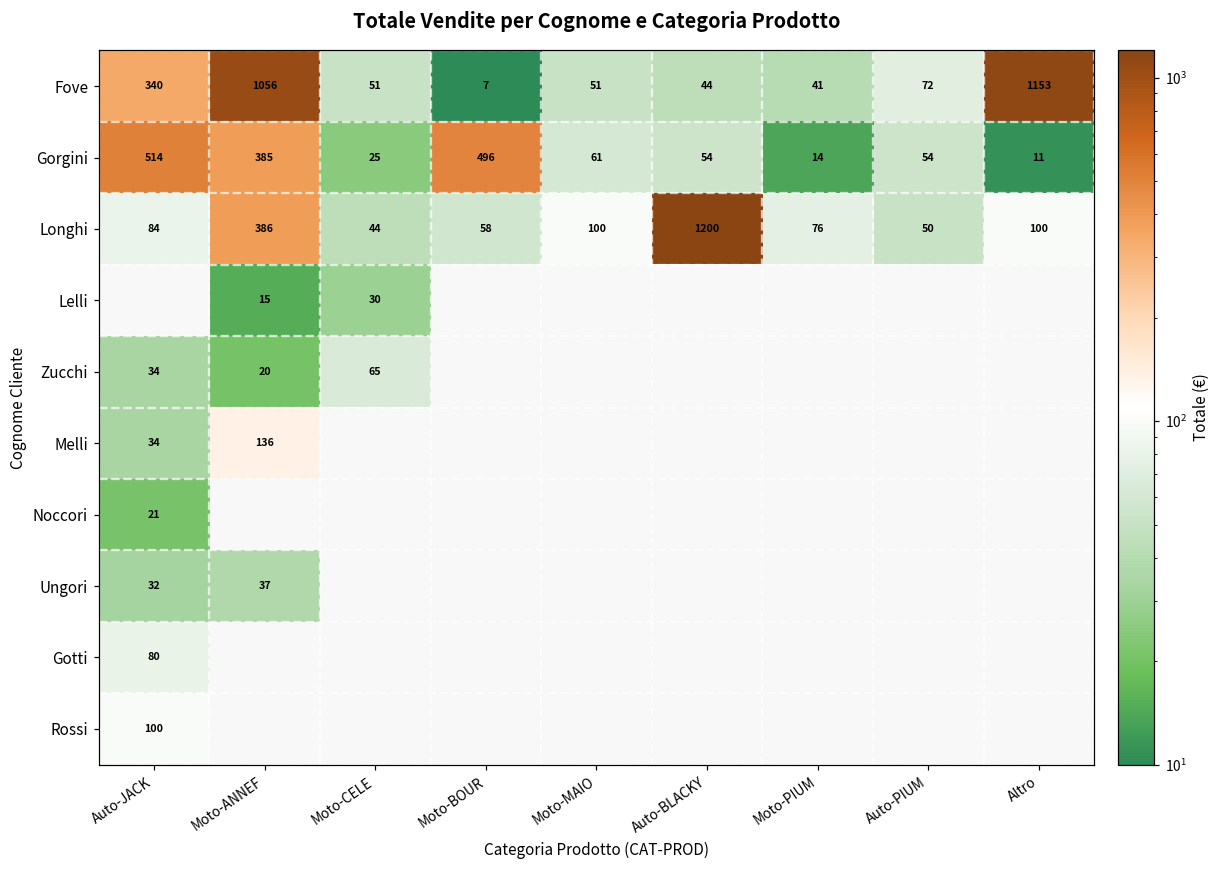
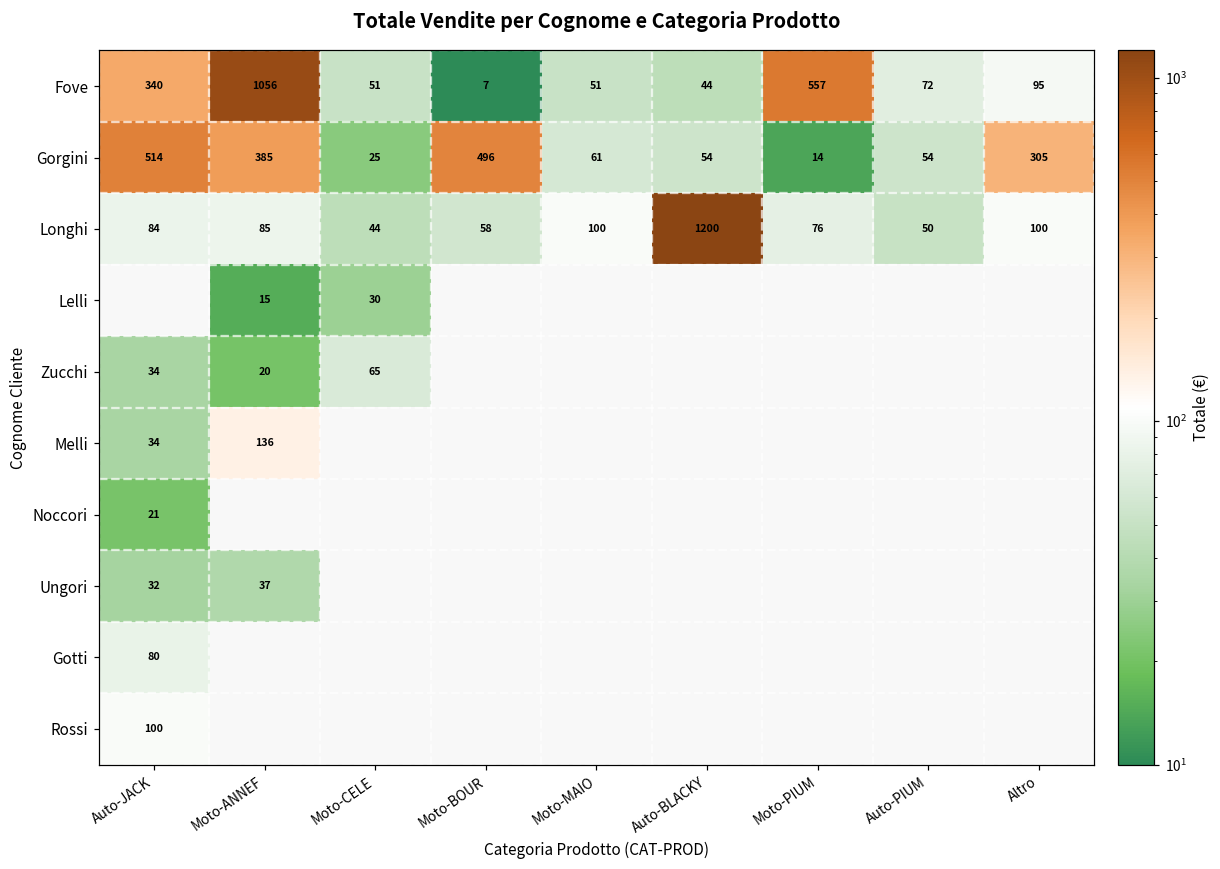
Fove, Moto-PIUM: 41 -> 557
Fove, Altro: 1153 -> 95
Gorgini, Altro: 11 -> 305
Longhi, Moto-ANNEF: 386 -> 85
